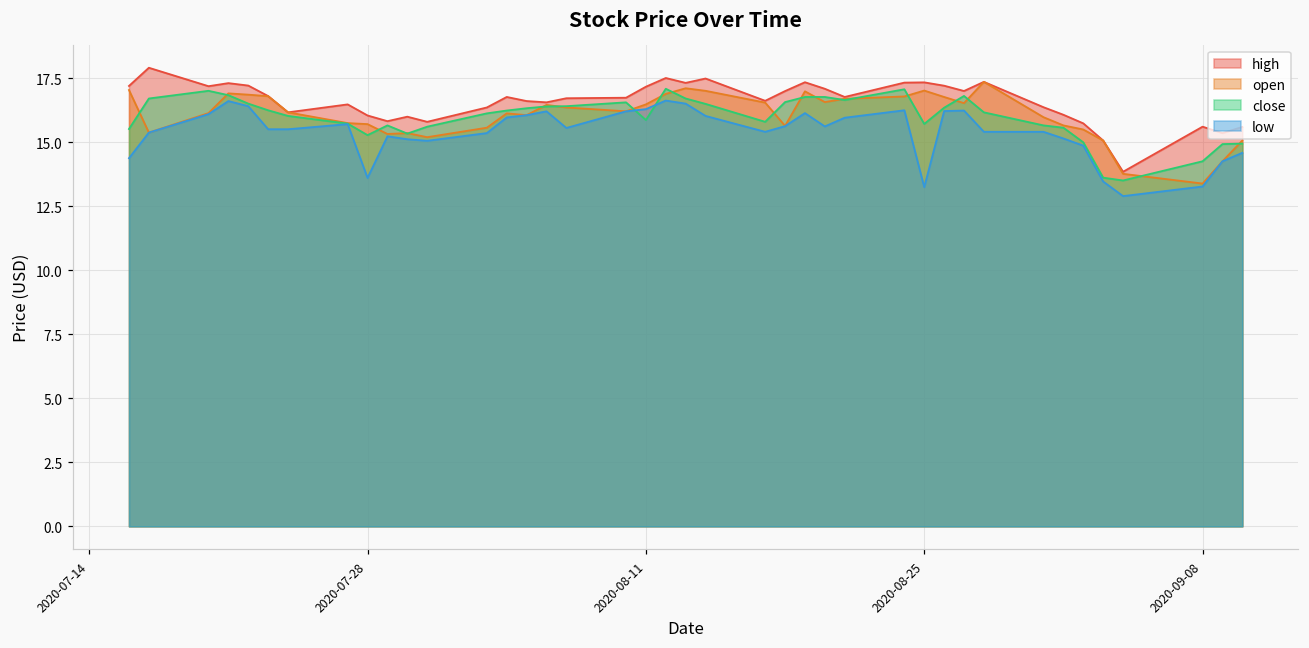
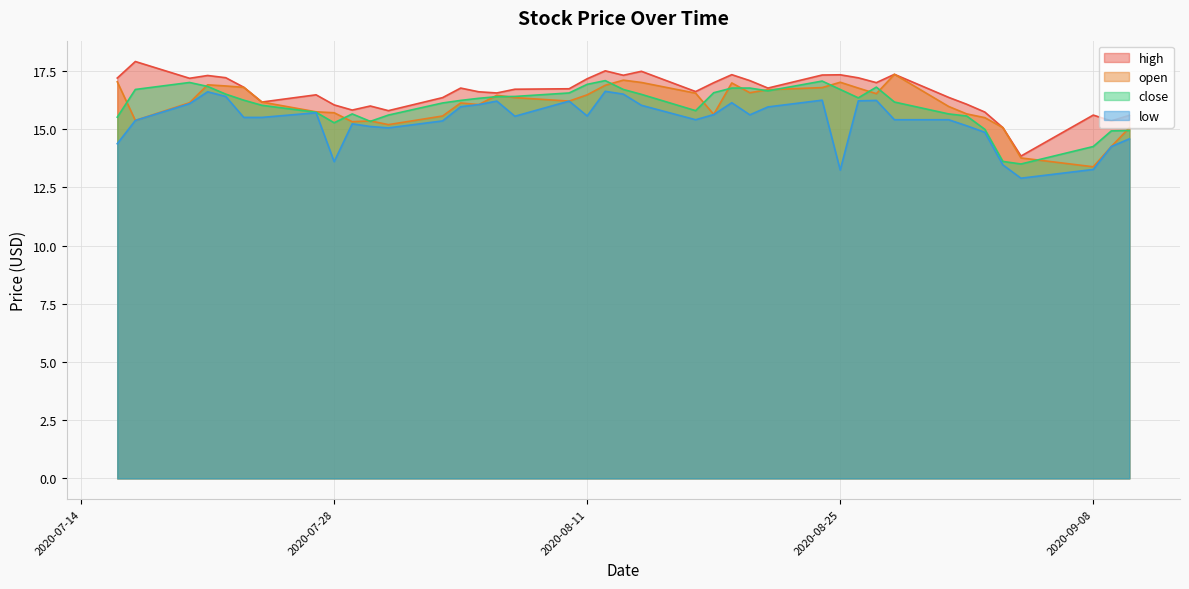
close, 2020-08-11: 15.9 -> 16.9
low, 2020-08-11: 16.3 -> 15.6
close, 2020-08-25: 15.7 -> 16.7
